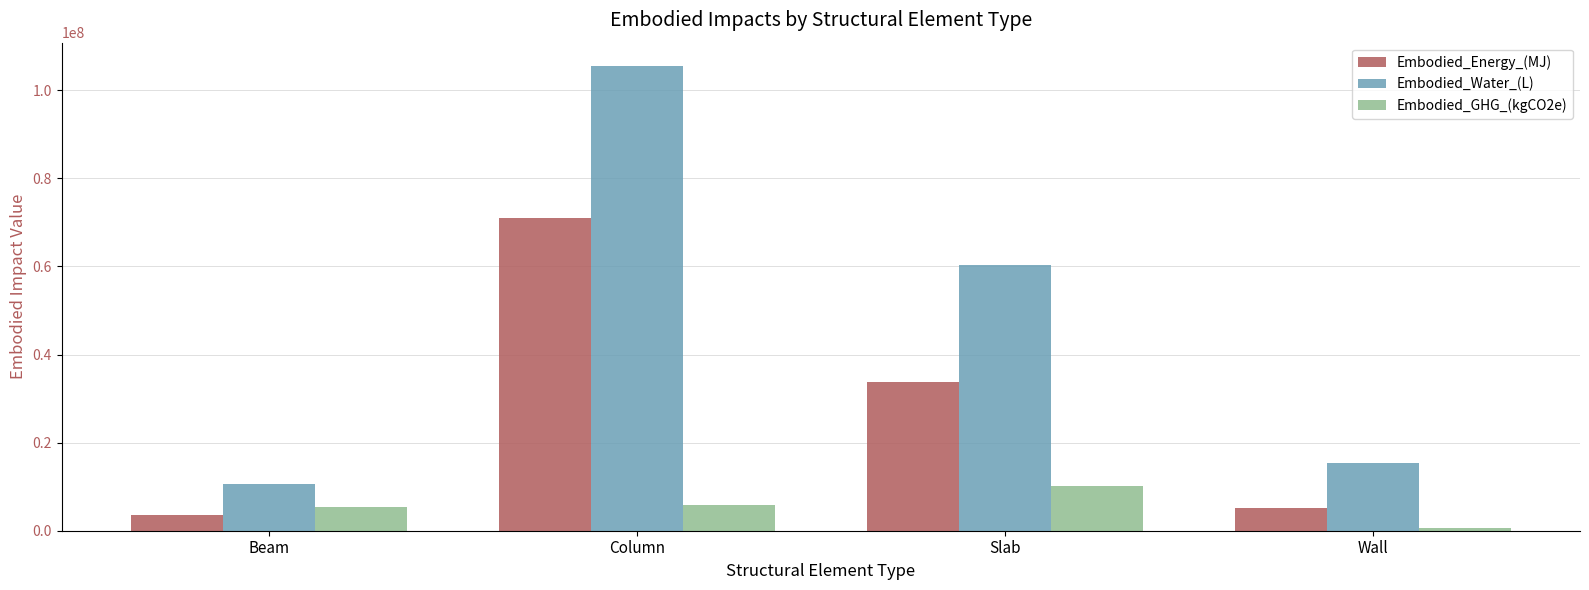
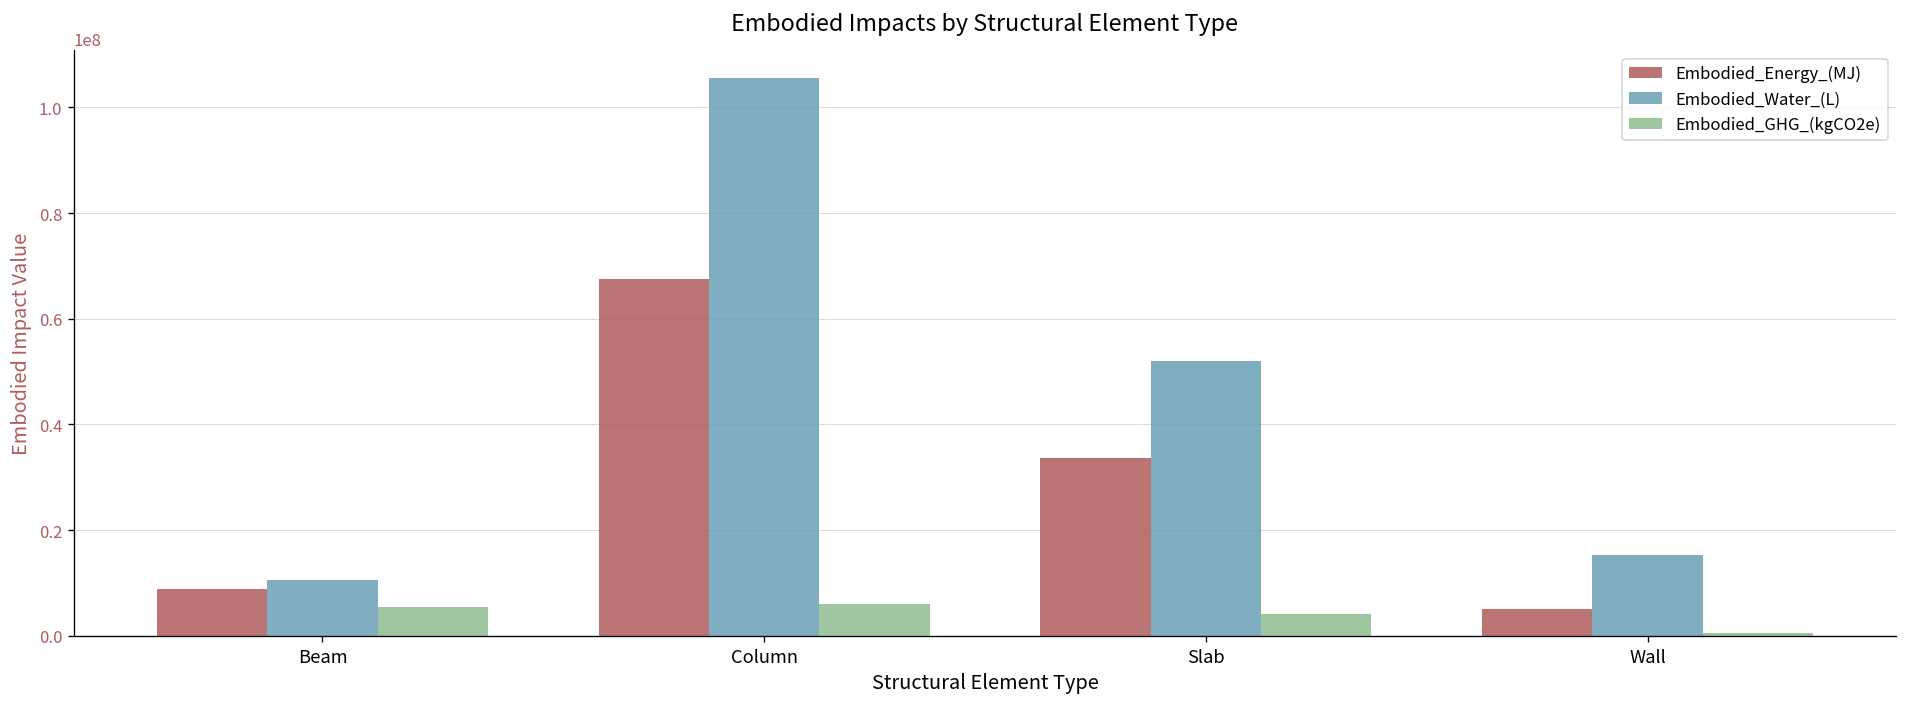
Embodied_Energy_(MJ), Beam: 4000000 -> 9000000
Embodied_Energy_(MJ), Column: 71000000 -> 68000000
Embodied_Water_(L), Slab: 60000000 -> 52000000
Embodied_GHG_(kgCO2e), Slab: 10000000 -> 4000000
